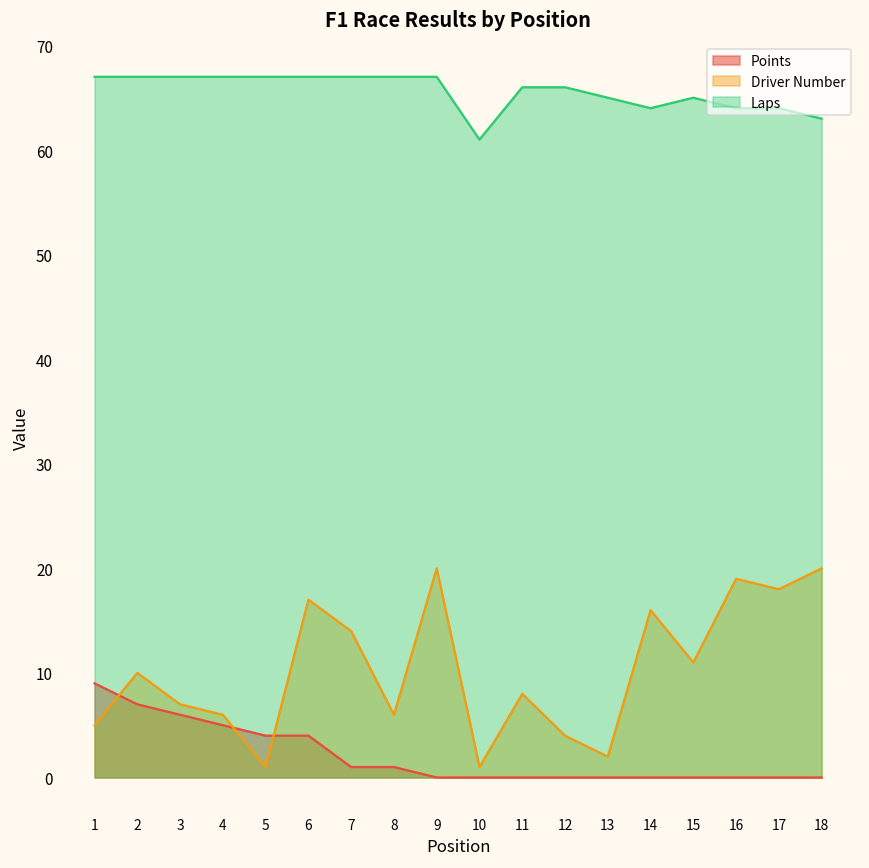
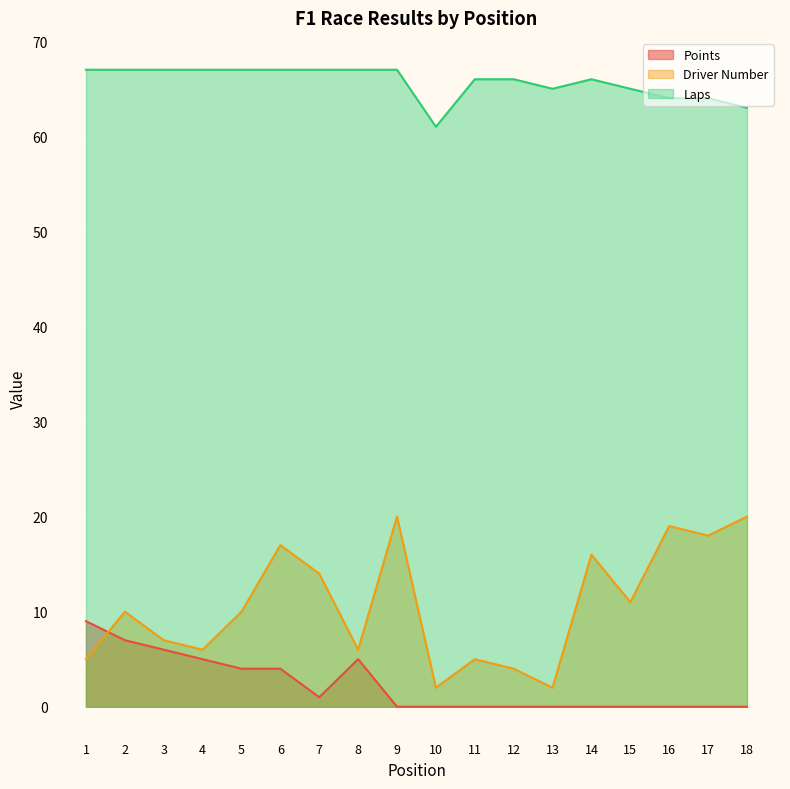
Driver Number, 5: 1 -> 10
Points, 8: 1 -> 5
Driver Number, 10: 1 -> 2
Driver Number, 11: 8 -> 5
Laps, 14: 64 -> 66
